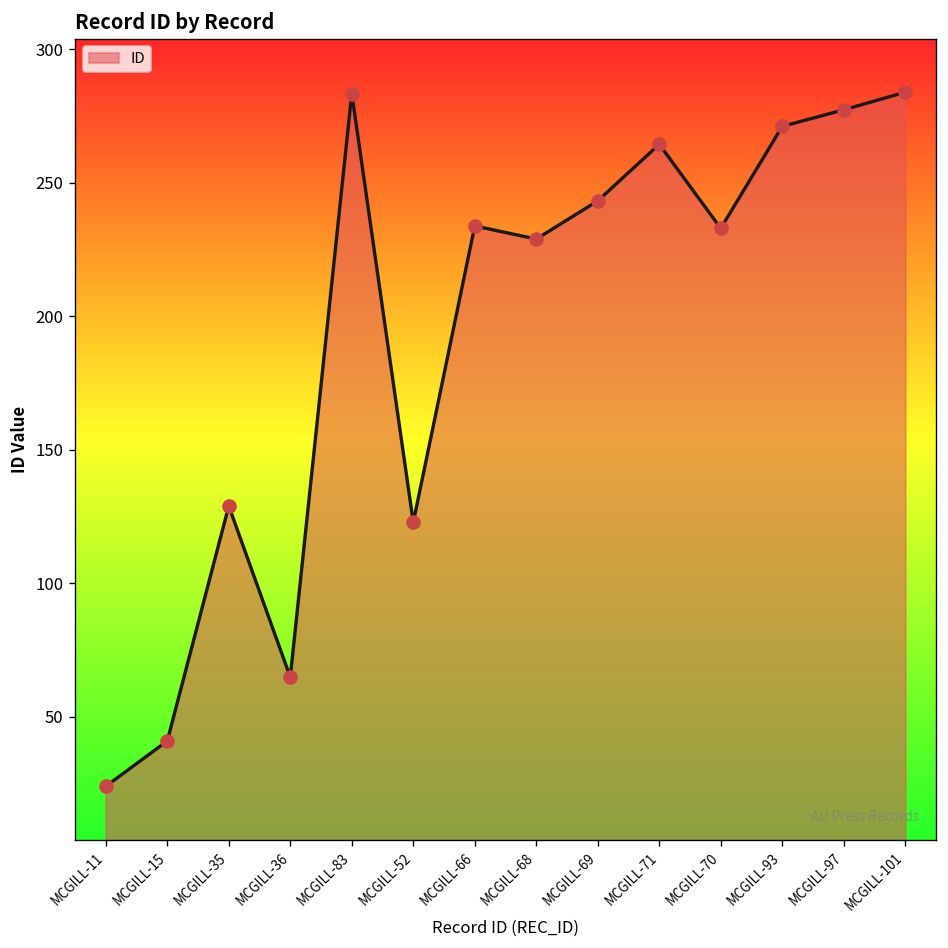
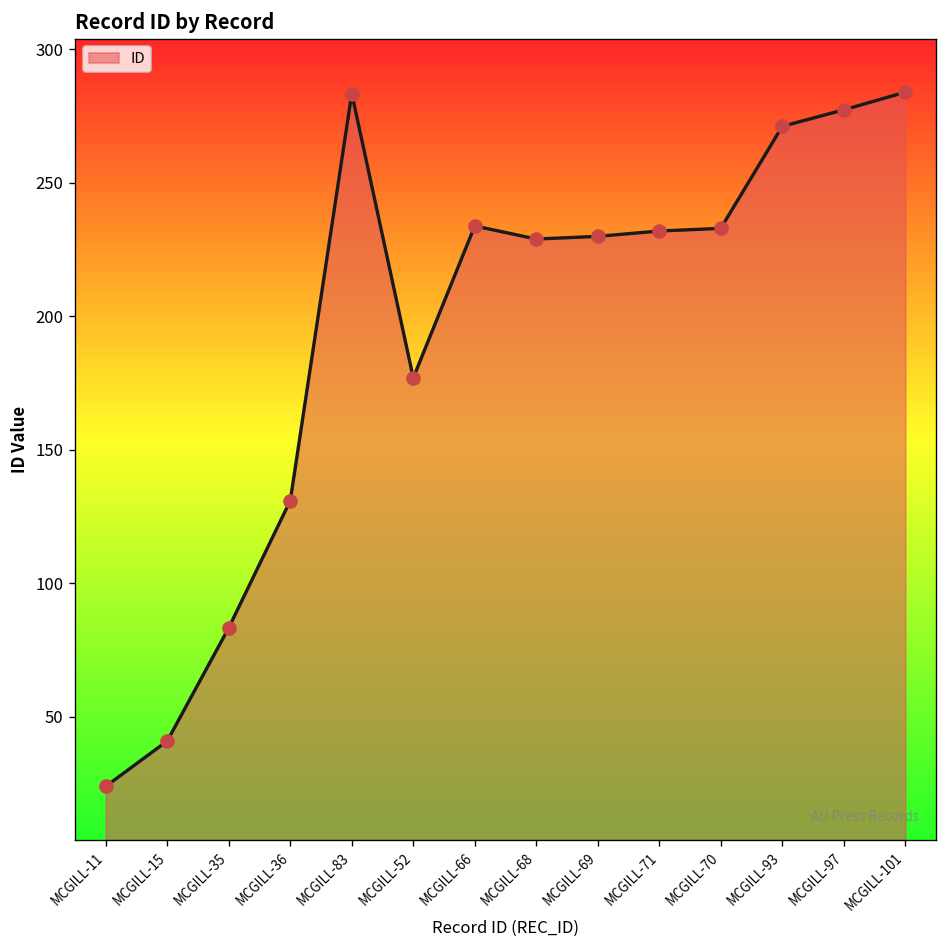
MCGILL-35: 129 -> 83
MCGILL-36: 65 -> 131
MCGILL-52: 123 -> 177
MCGILL-69: 243 -> 230
MCGILL-71: 265 -> 232
